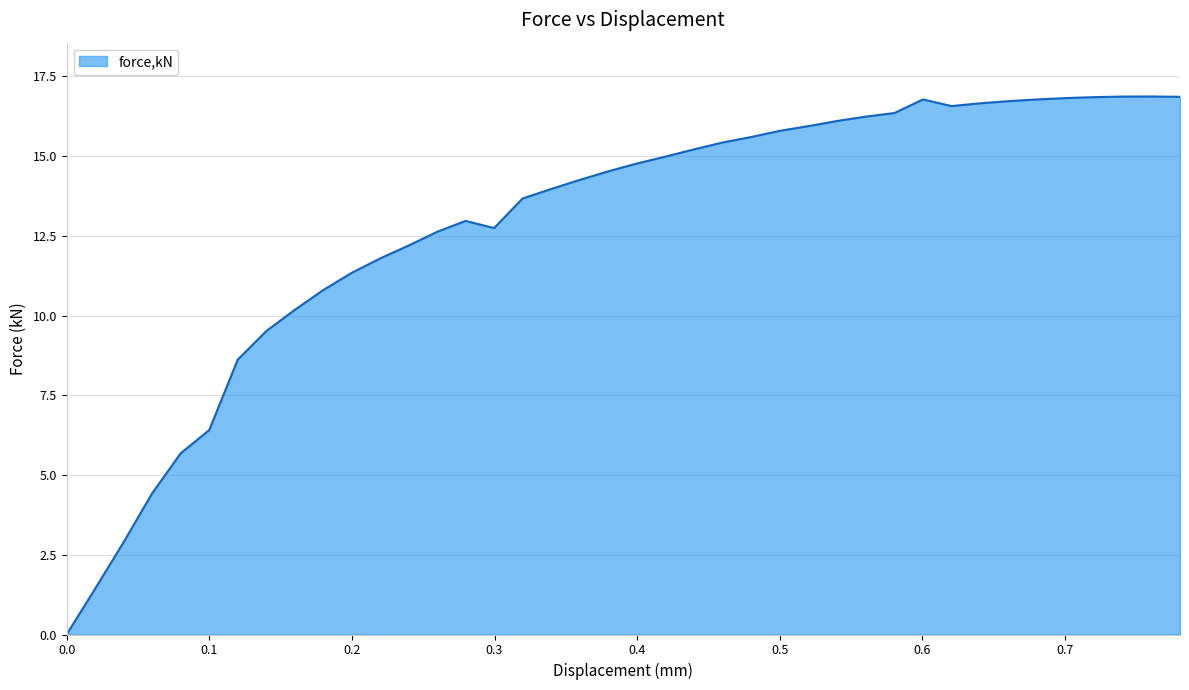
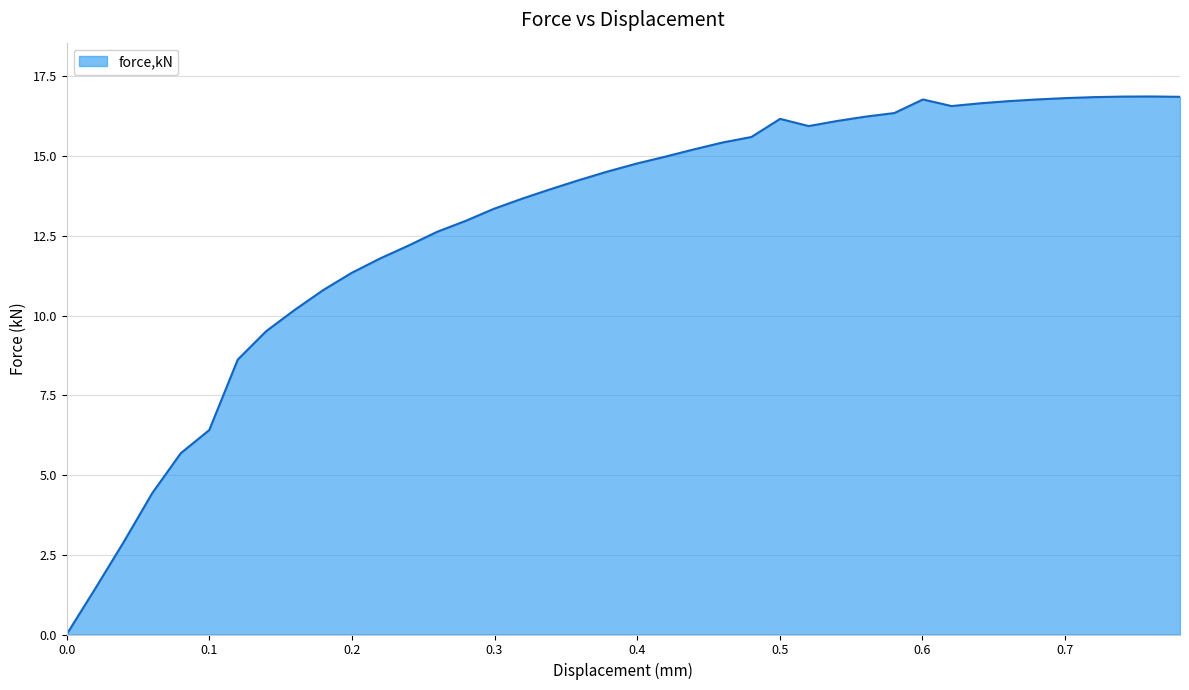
0.3: 12.7 -> 13.3
0.5: 15.8 -> 16.2
